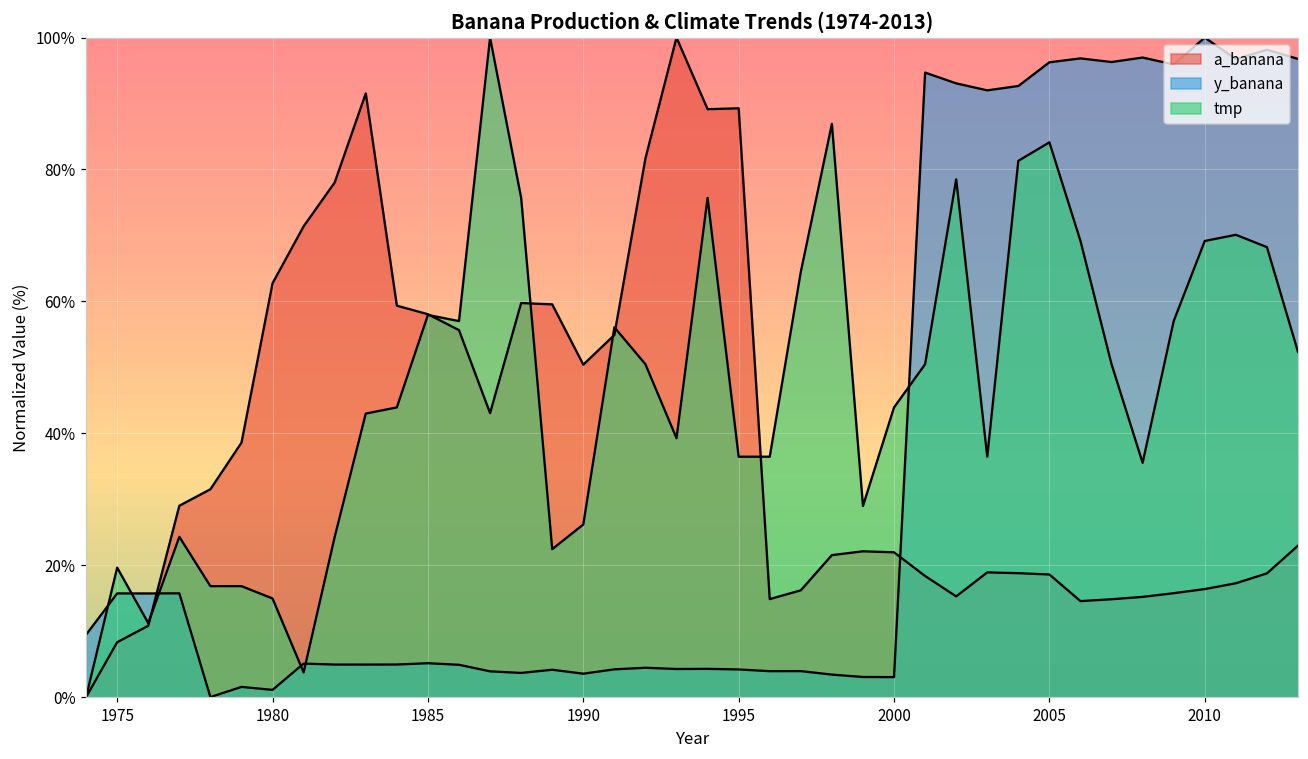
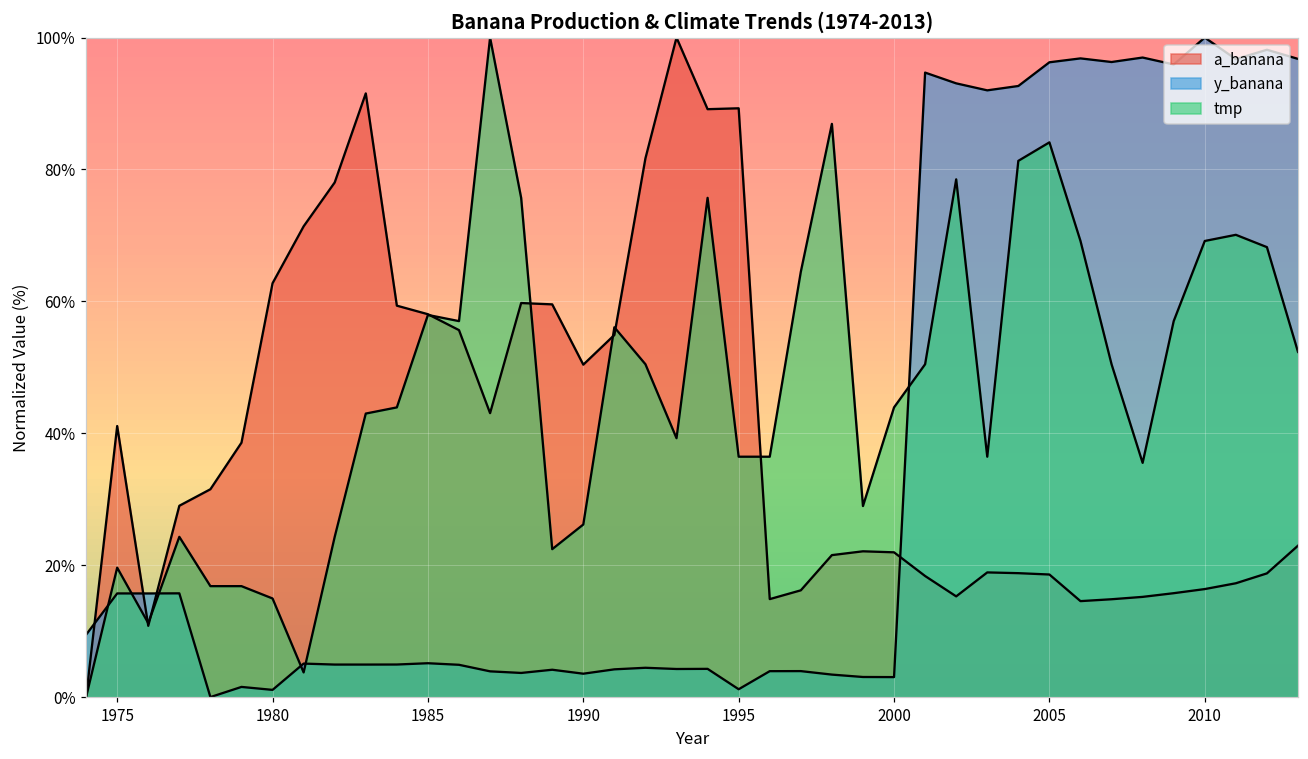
a_banana, 1975: 8% -> 41%
y_banana, 1995: 4% -> 1%
